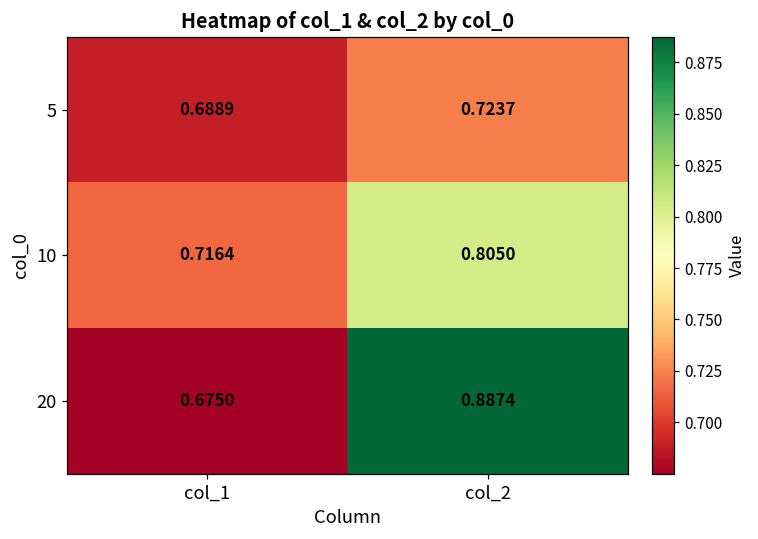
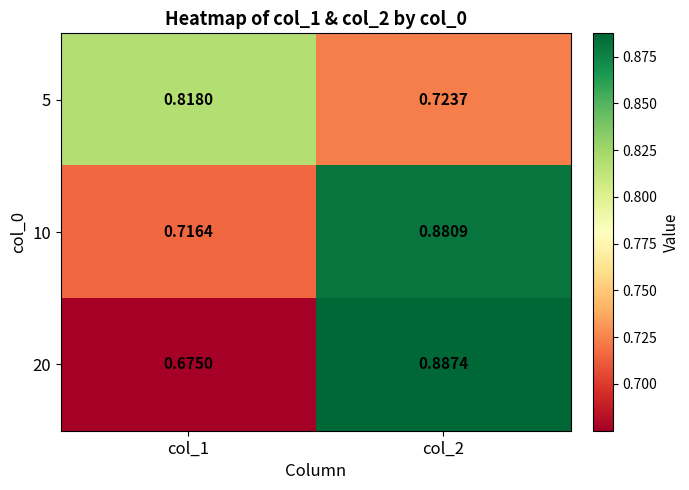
5, col_1: 0.6889 -> 0.8180
10, col_2: 0.8050 -> 0.8809
